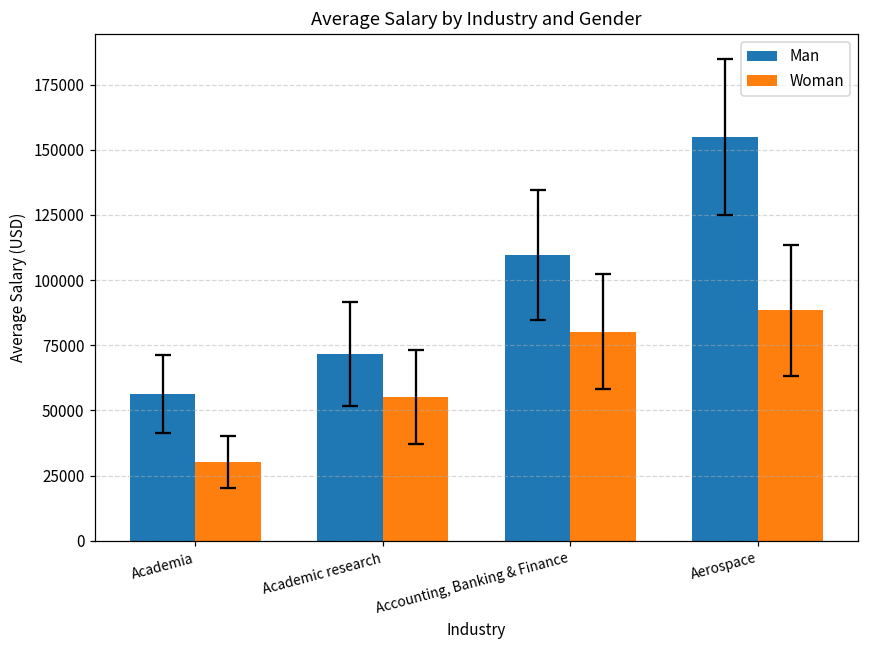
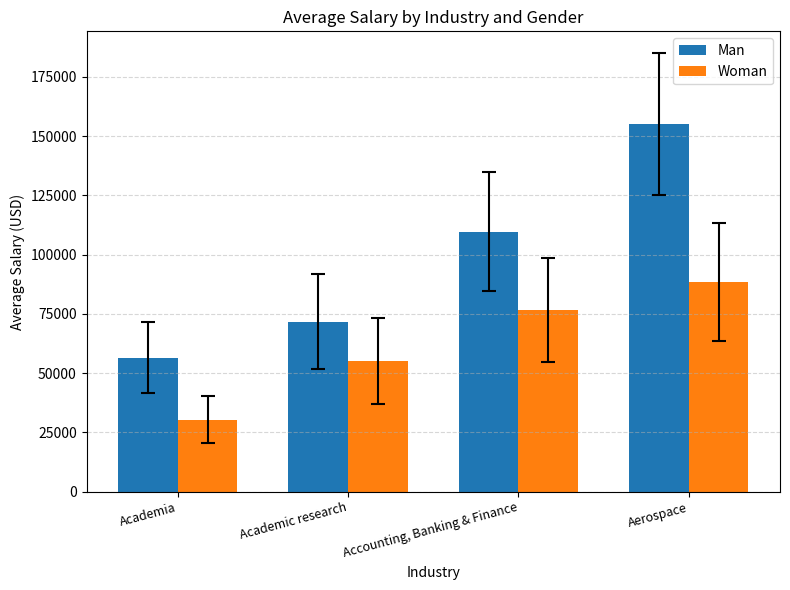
Woman, Accounting, Banking & Finance: 80000 -> 77000
